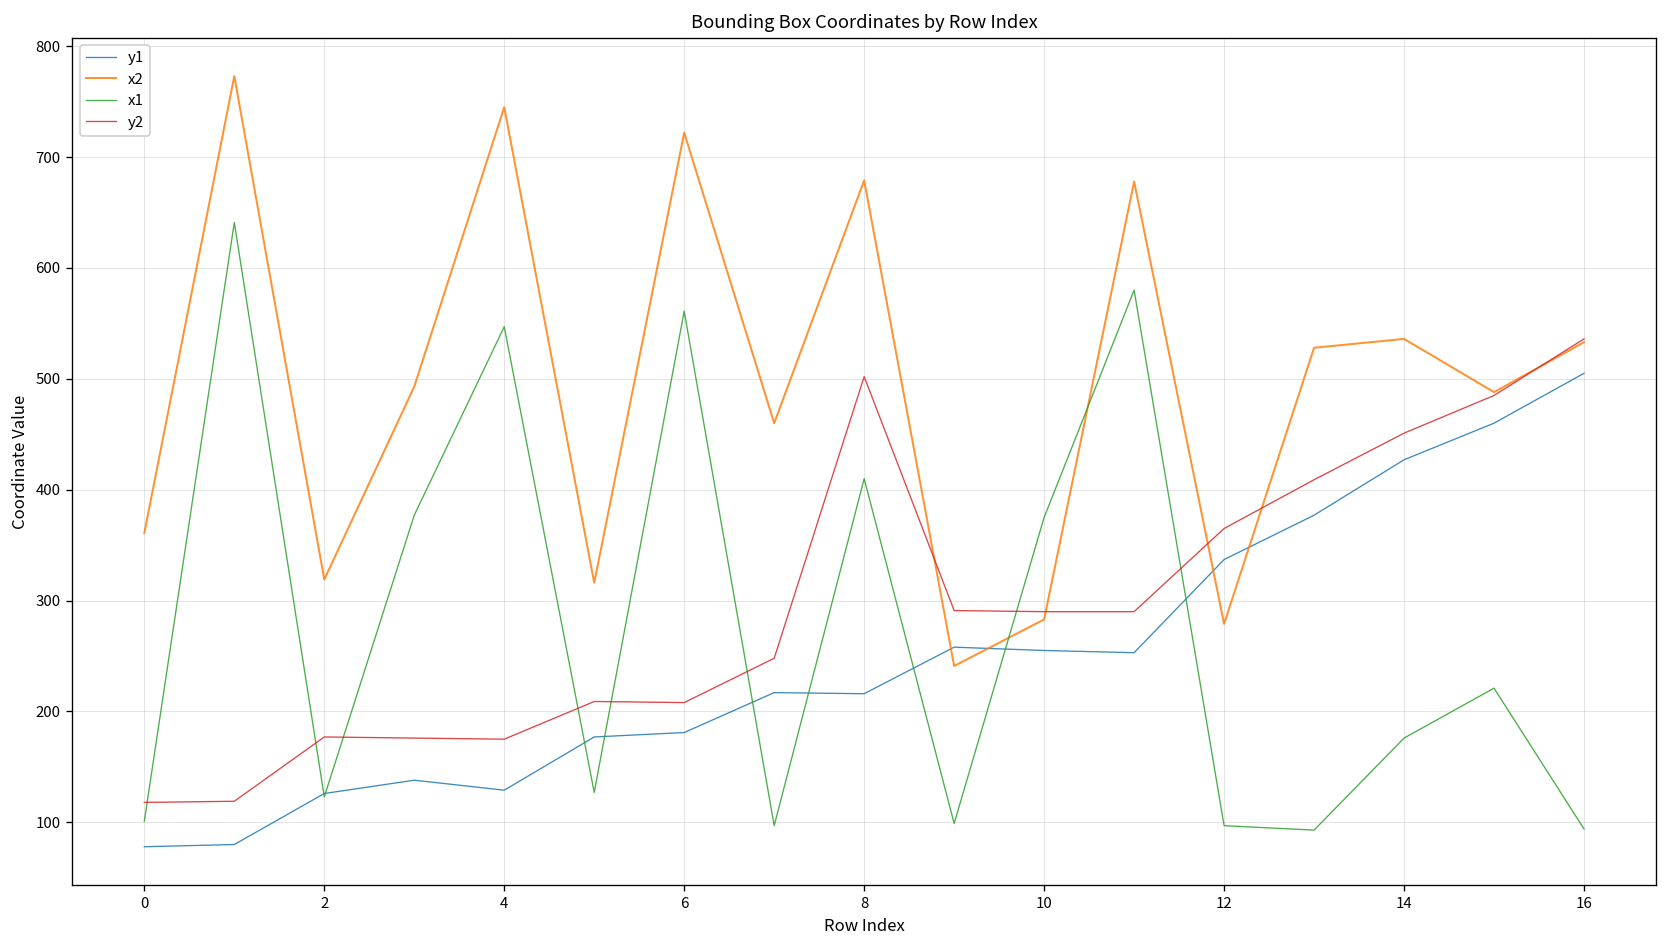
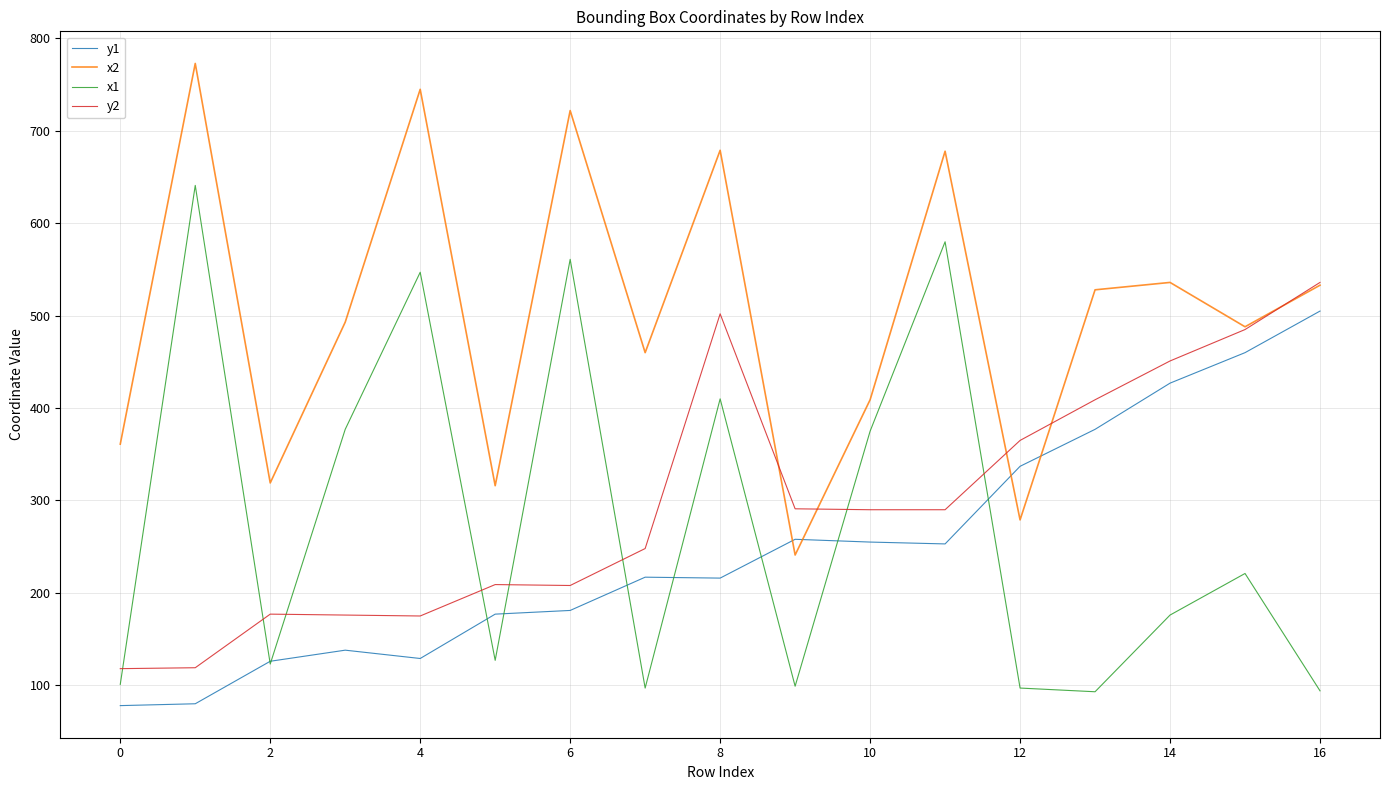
x2, 10: 280 -> 410
